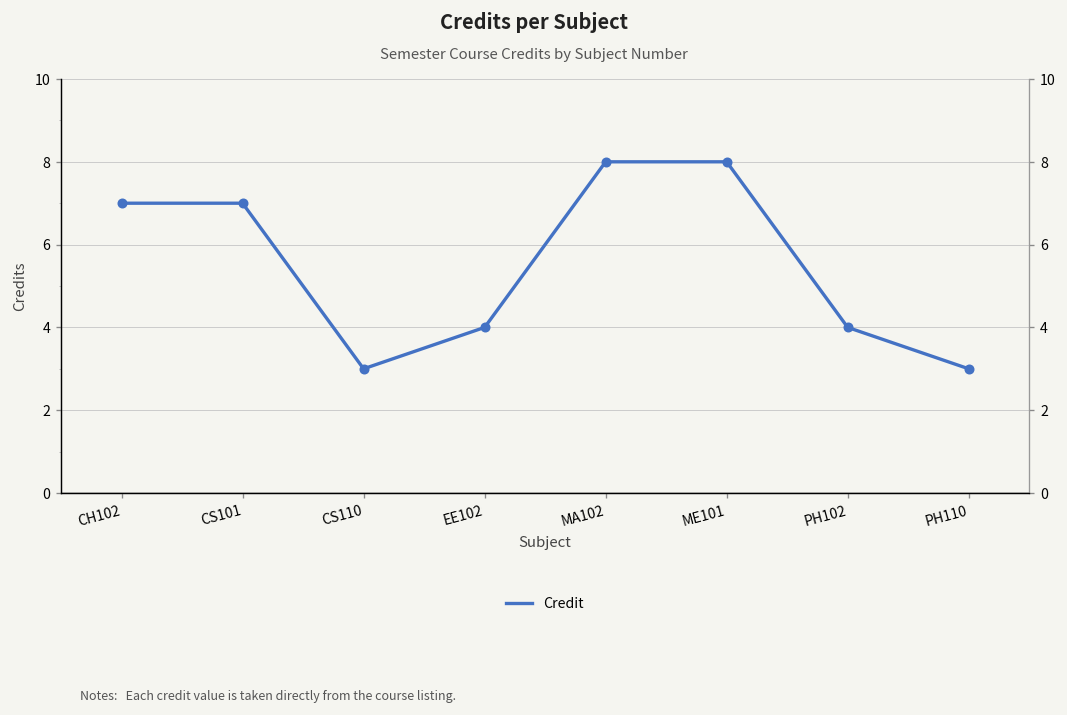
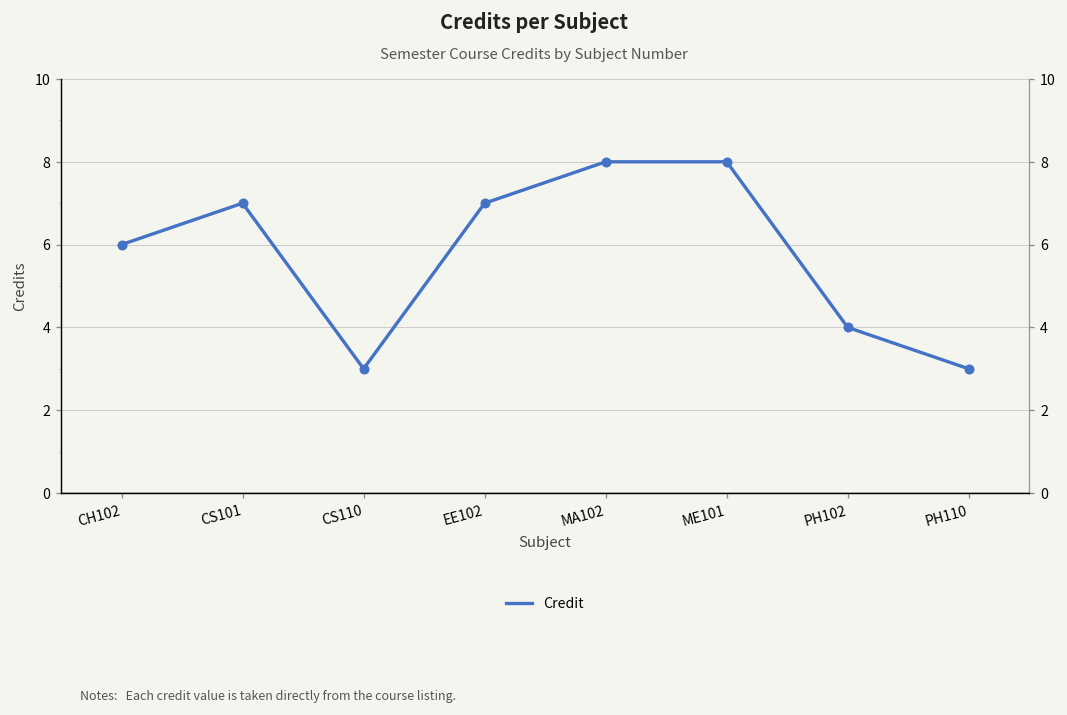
CH102: 7 -> 6
EE102: 4 -> 7
